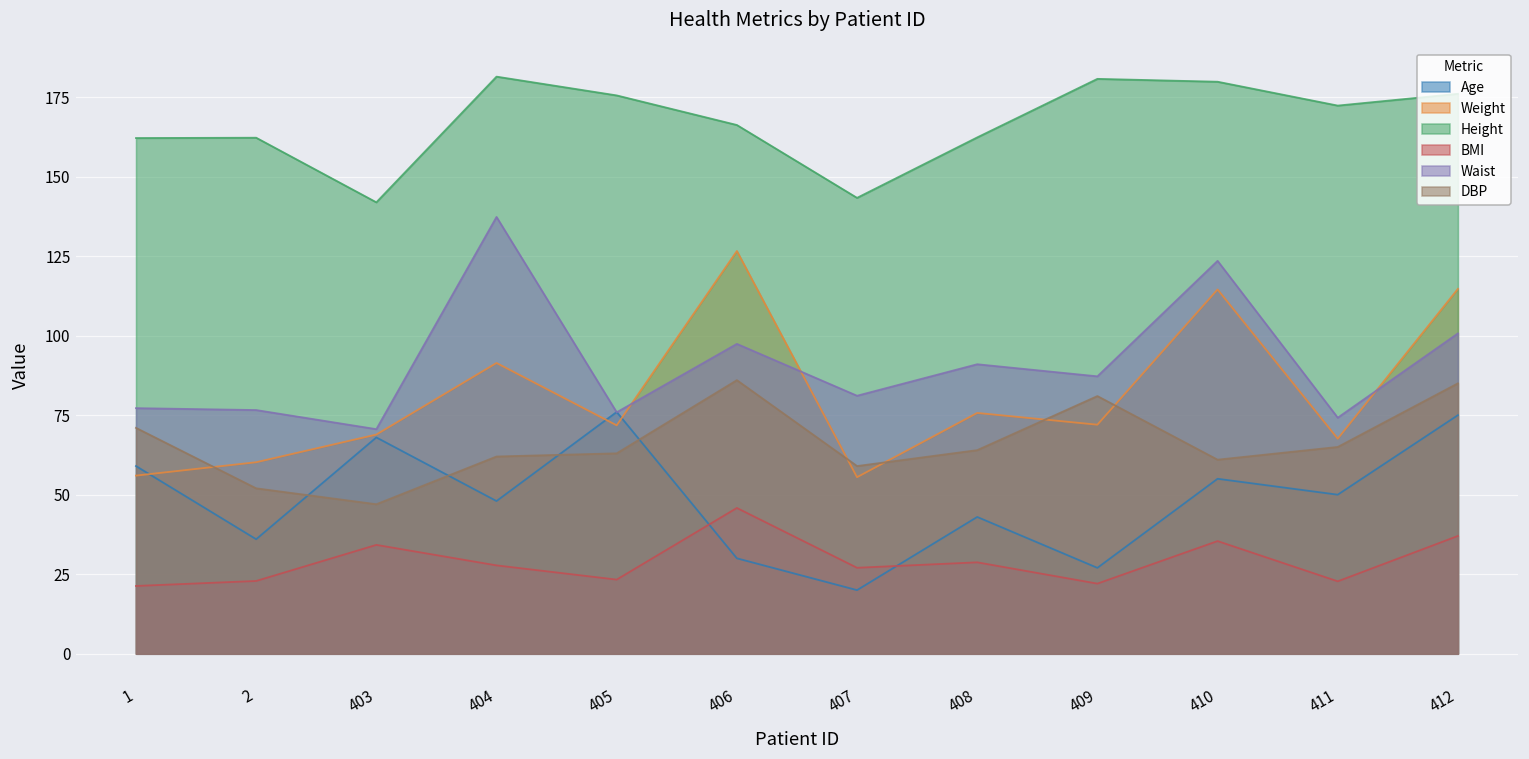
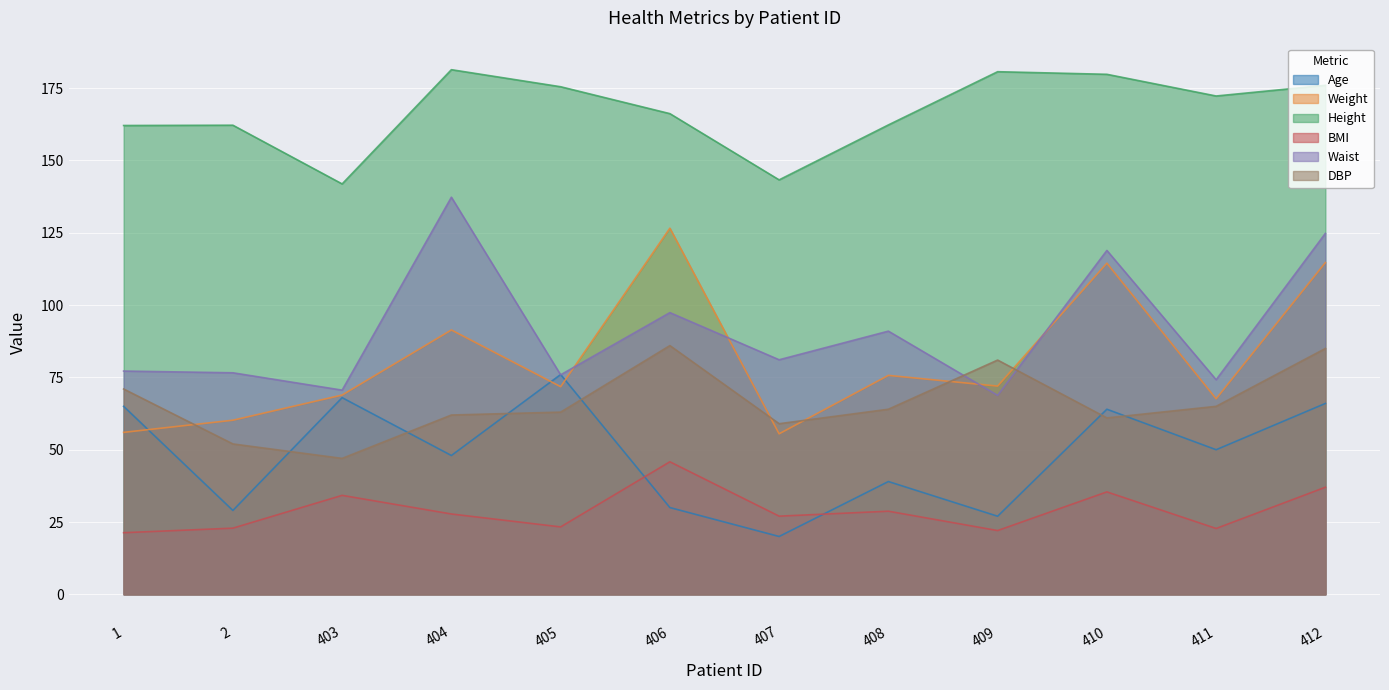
Age, 1: 59 -> 65
Age, 2: 36 -> 29
Age, 408: 43 -> 39
Waist, 409: 87 -> 69
Age, 410: 55 -> 64
Waist, 410: 124 -> 119
Age, 412: 75 -> 66
Waist, 412: 101 -> 125
